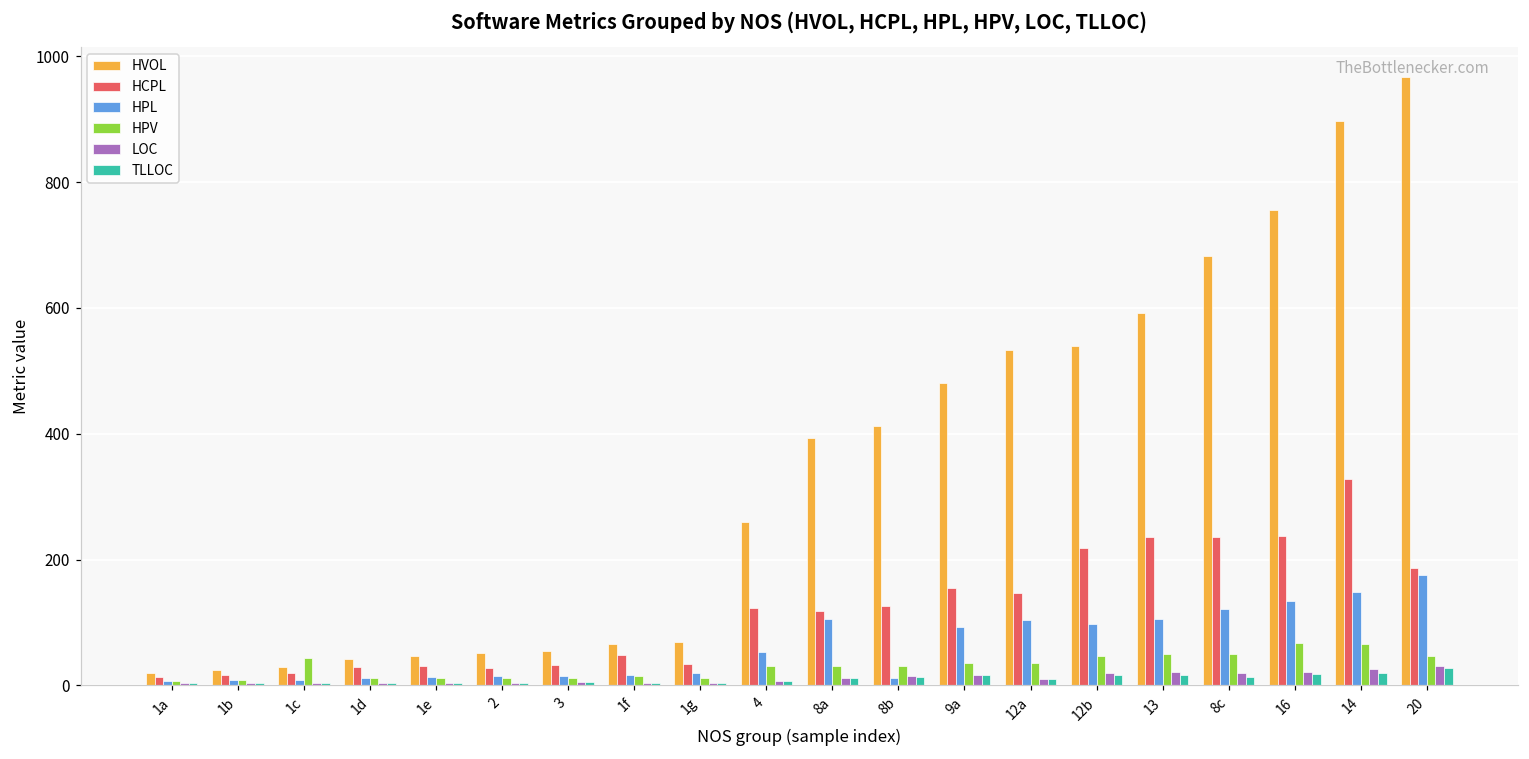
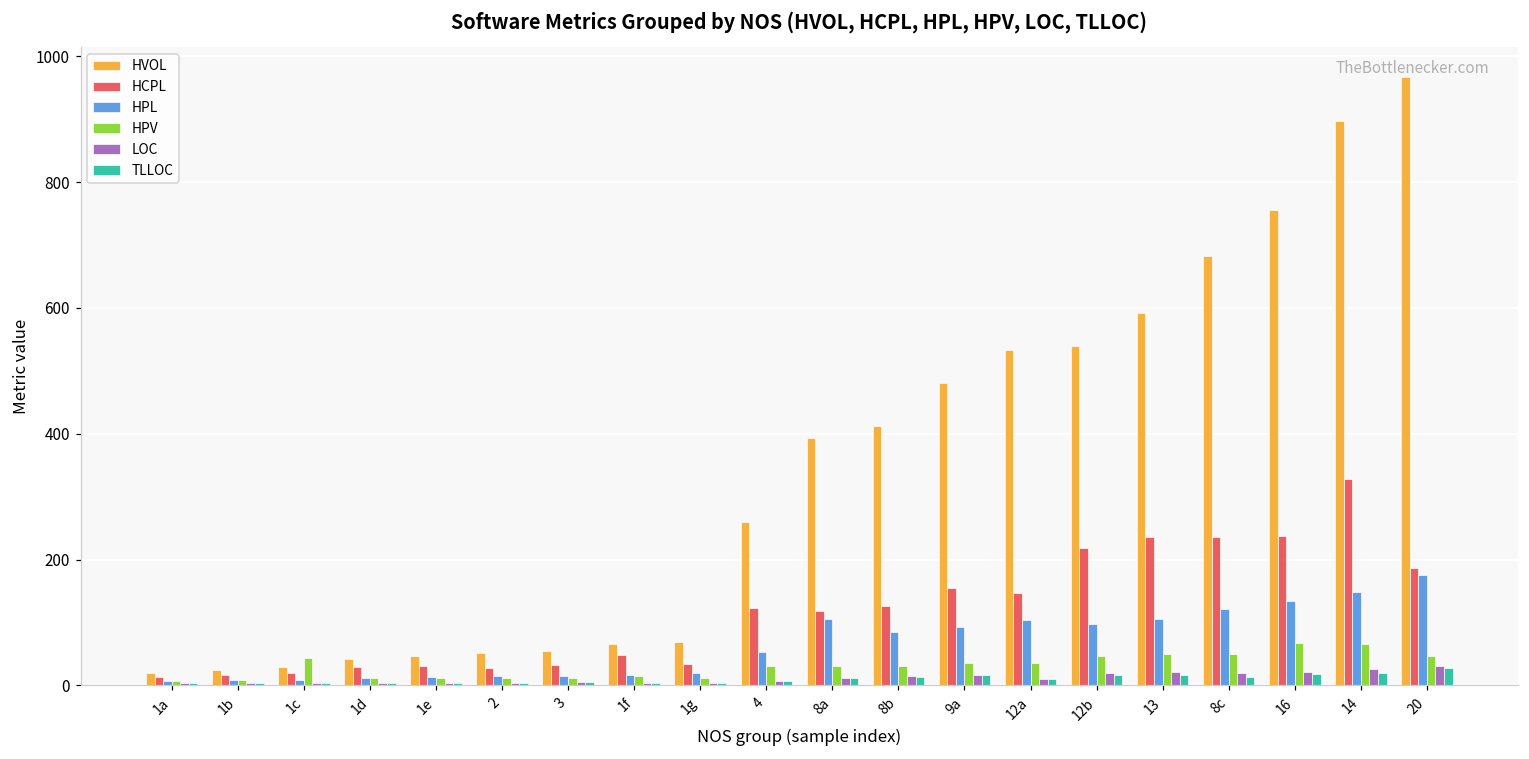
HPL, 8b: 10 -> 80
